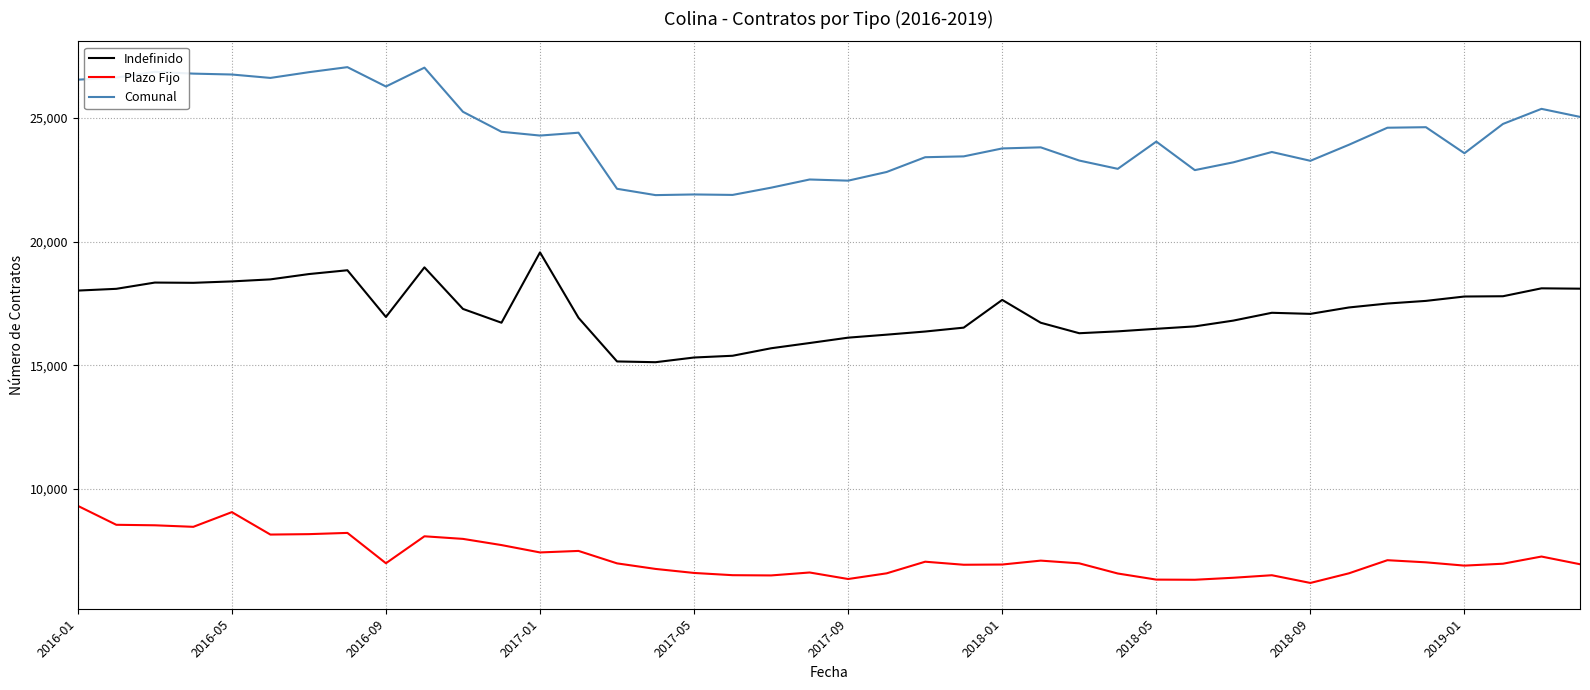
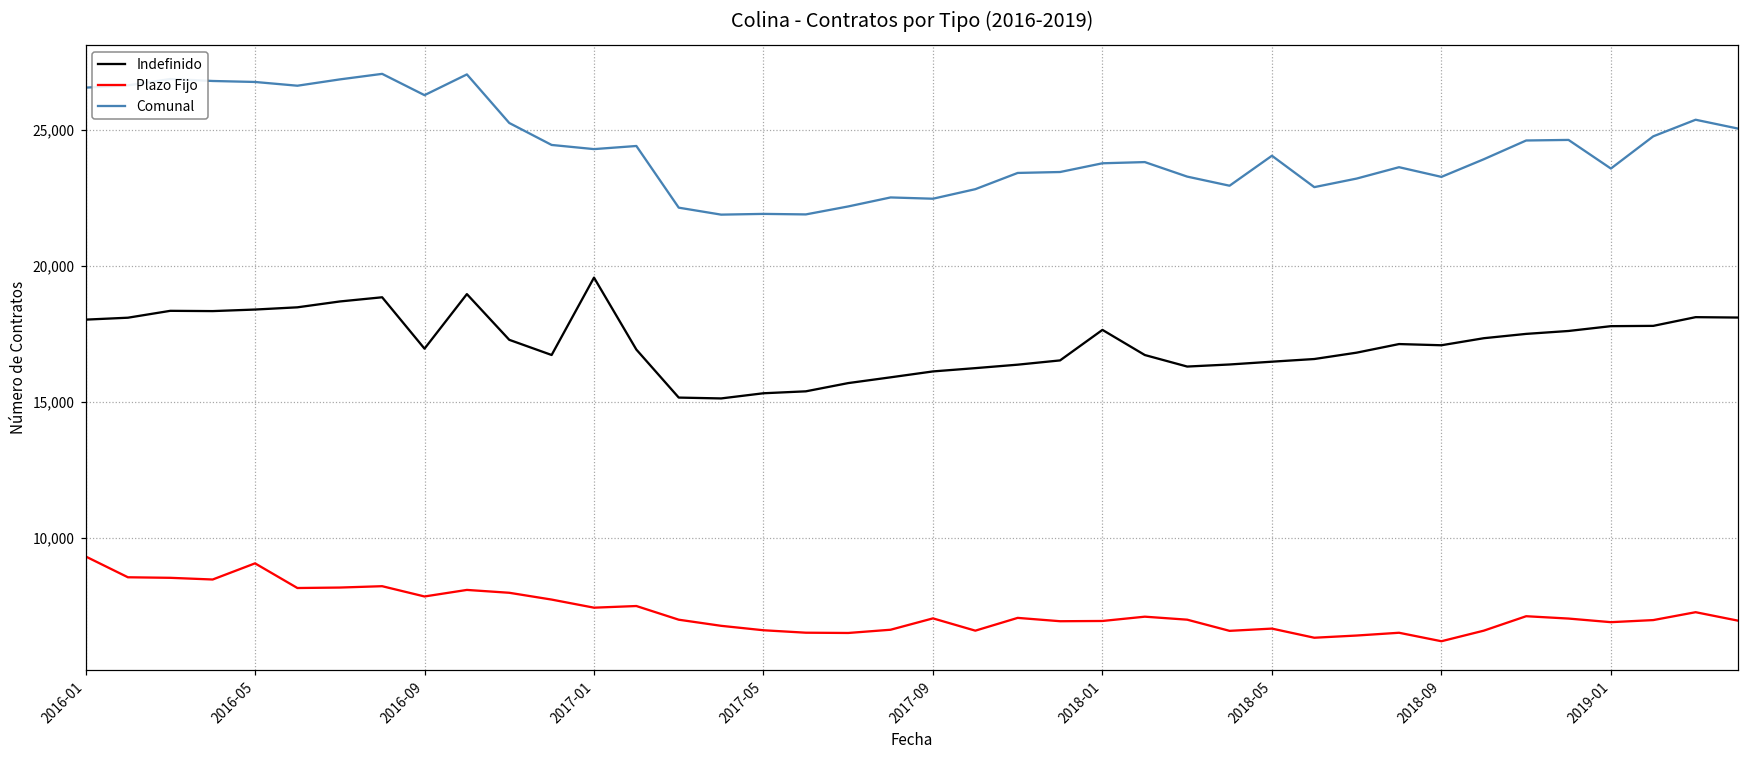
Plazo Fijo, 2016-09: 7,000 -> 7,800
Plazo Fijo, 2017-09: 6,400 -> 7,000
Plazo Fijo, 2018-05: 6,300 -> 6,700
